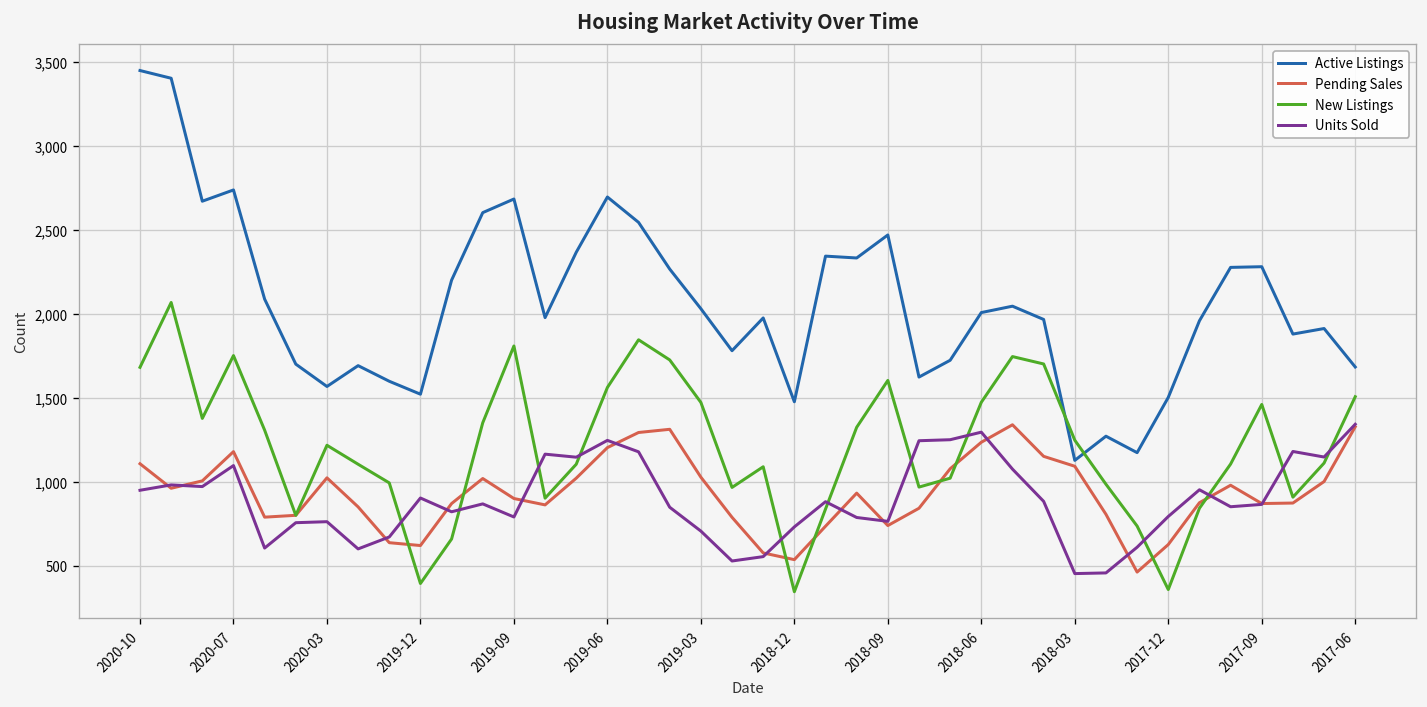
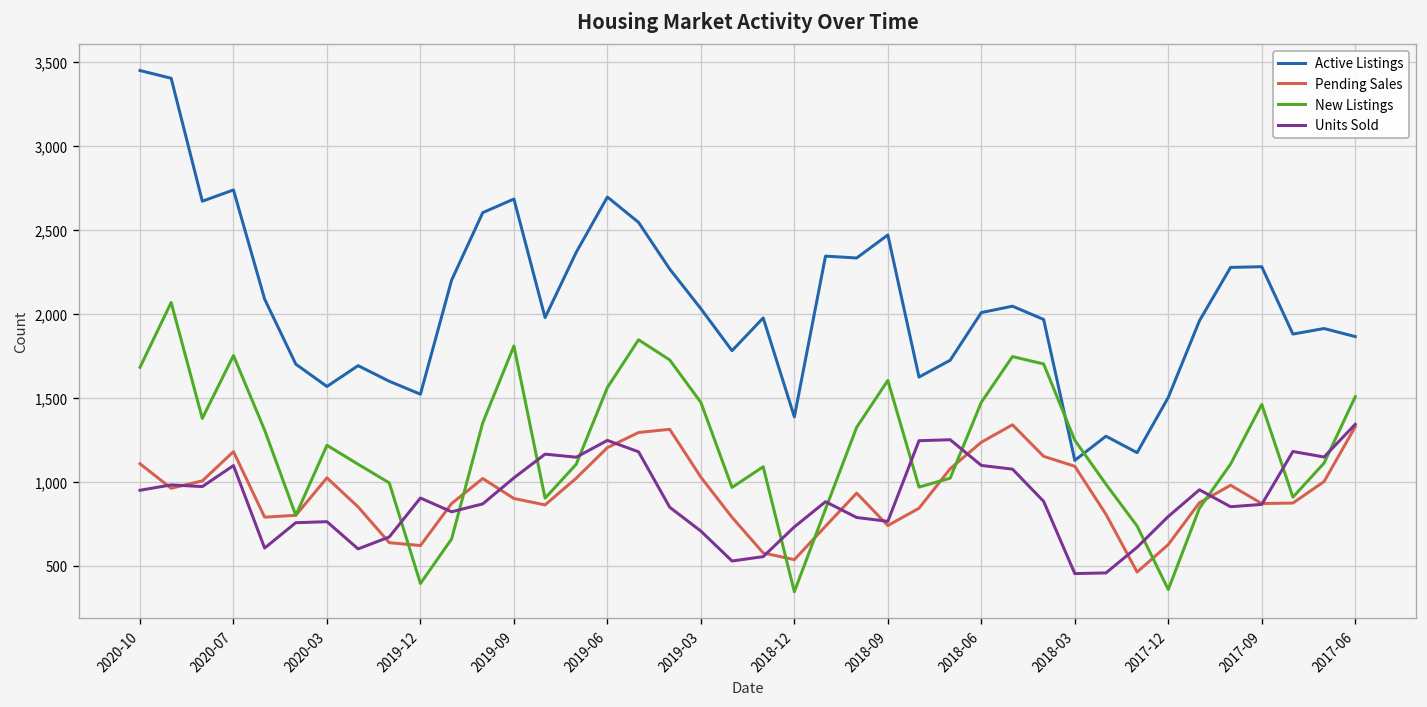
Units Sold, 2019-09: 790 -> 1,020
Active Listings, 2018-12: 1,480 -> 1,390
Units Sold, 2018-06: 1,300 -> 1,100
Active Listings, 2017-06: 1,680 -> 1,860
